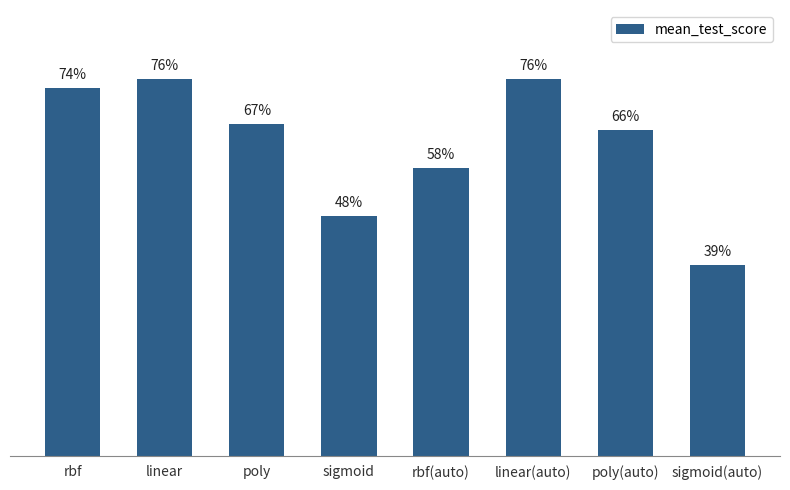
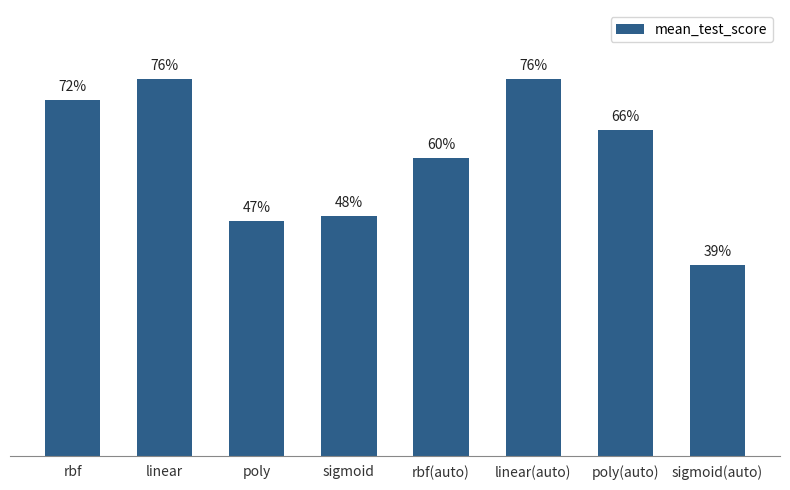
rbf: 74% -> 72%
poly: 67% -> 47%
rbf(auto): 58% -> 60%
